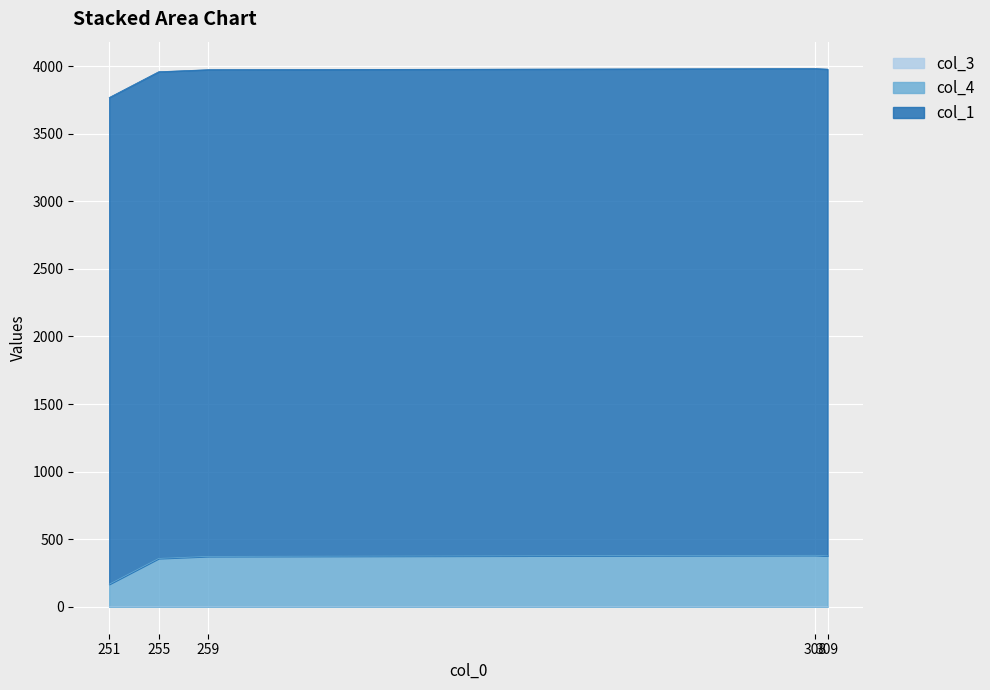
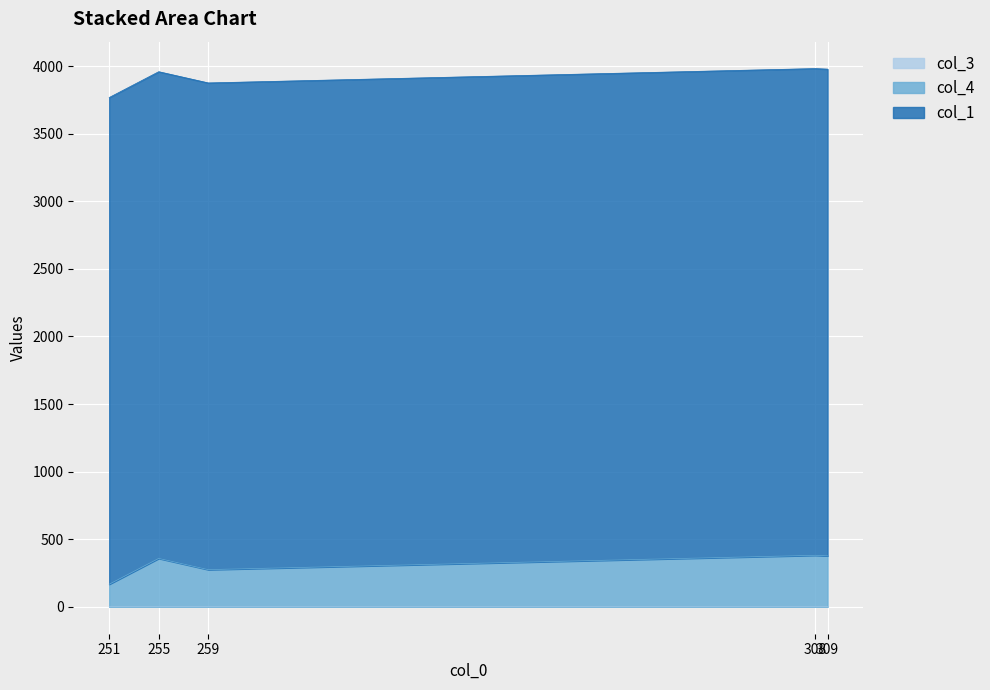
col_4, 259: 370 -> 280
